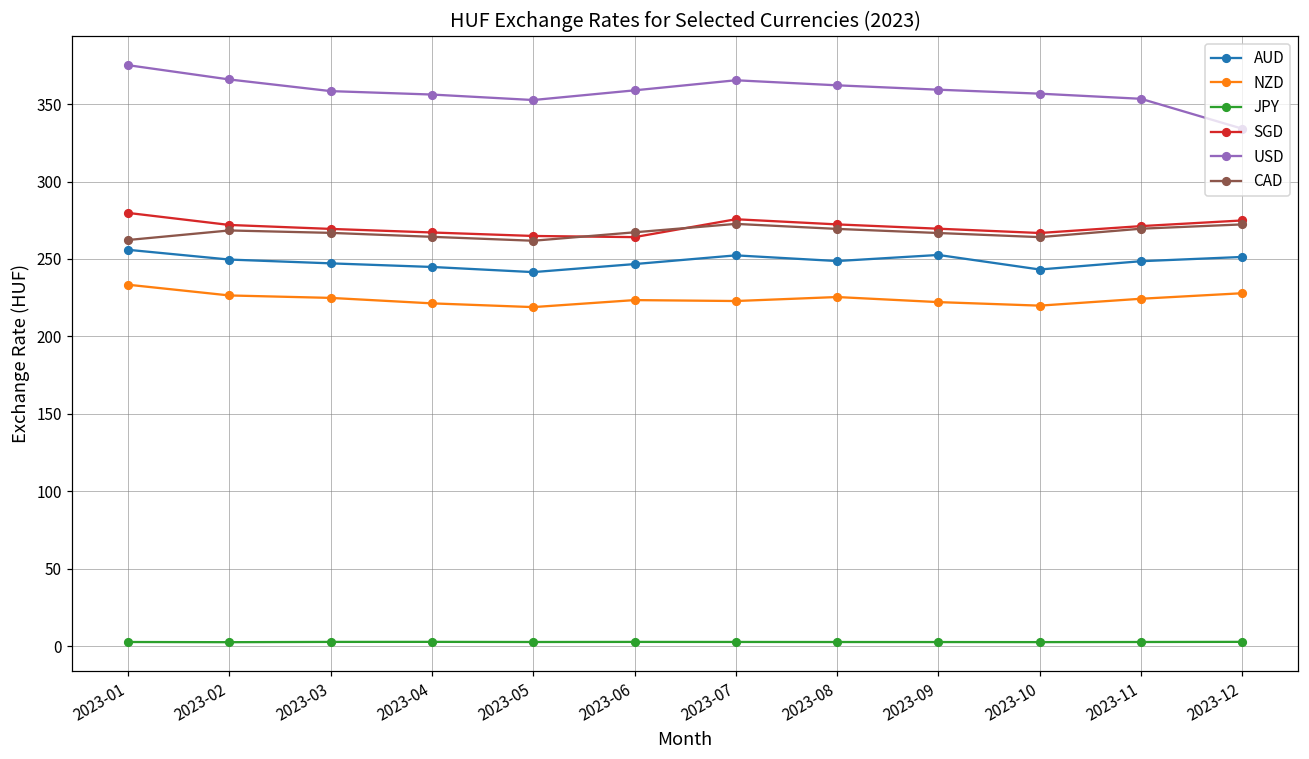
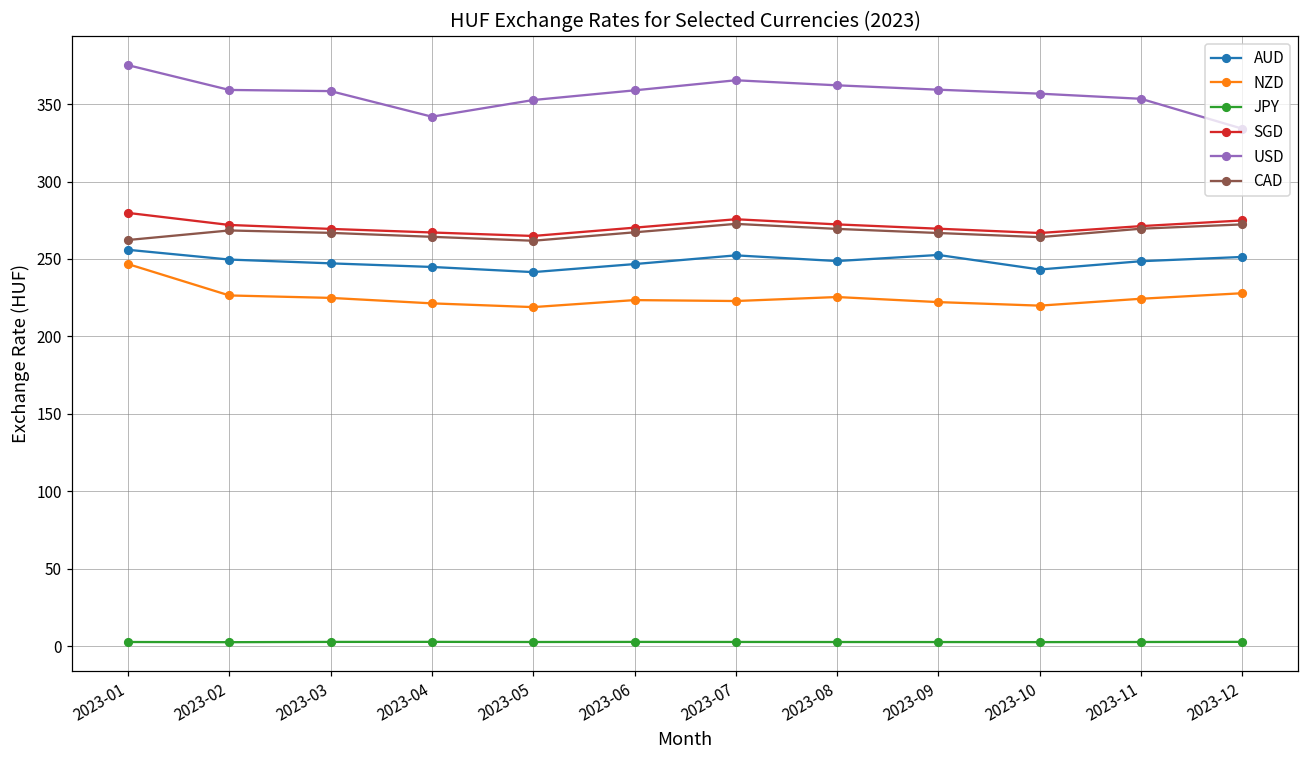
NZD, 2023-01: 233 -> 247
USD, 2023-02: 366 -> 359
USD, 2023-04: 356 -> 342
SGD, 2023-06: 264 -> 270
